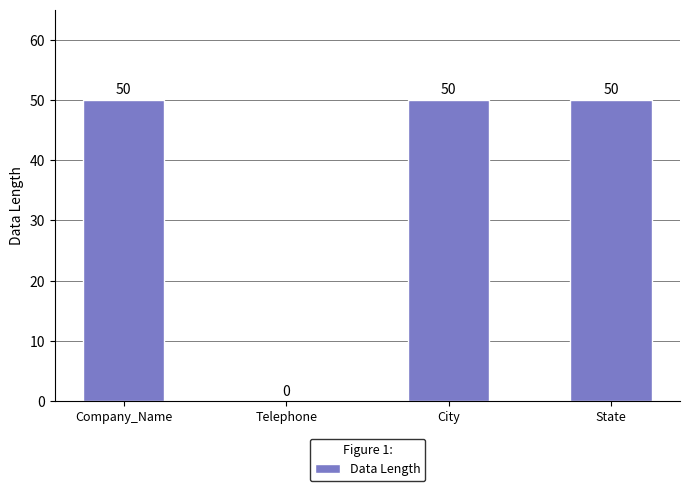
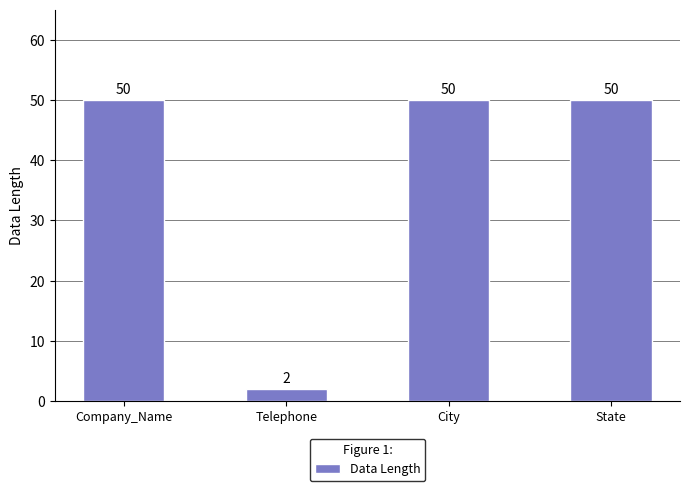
Telephone: 0 -> 2
